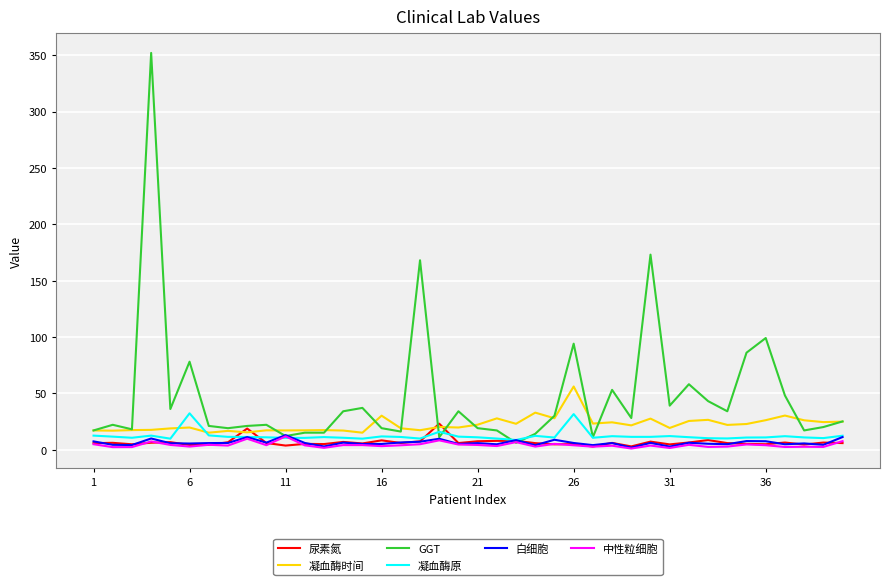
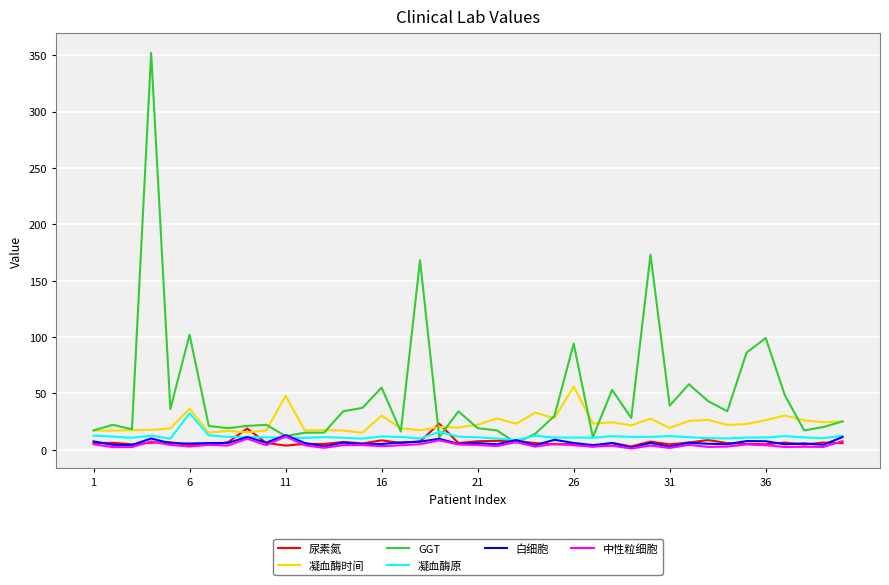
凝血酶时间, 6: 20 -> 36
GGT, 6: 78 -> 102
凝血酶时间, 11: 17 -> 48
GGT, 16: 19 -> 55
凝血酶原, 26: 32 -> 11
